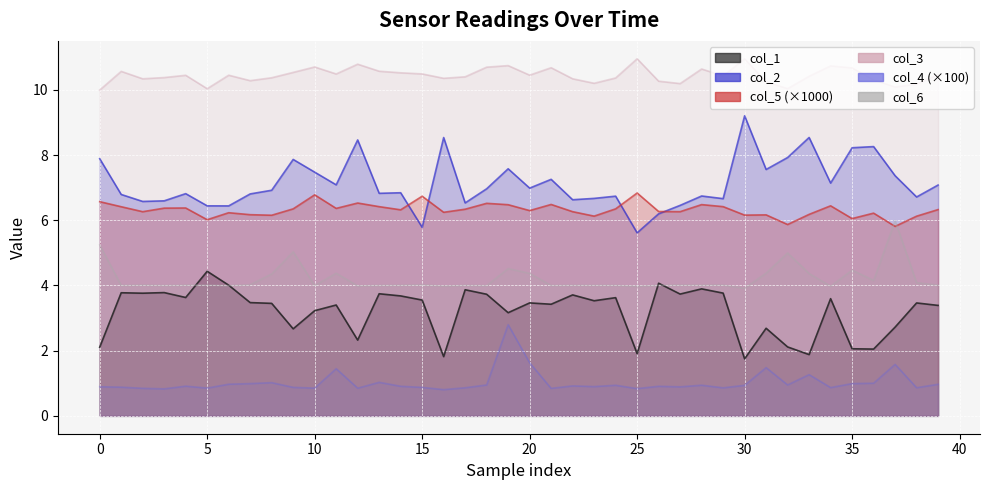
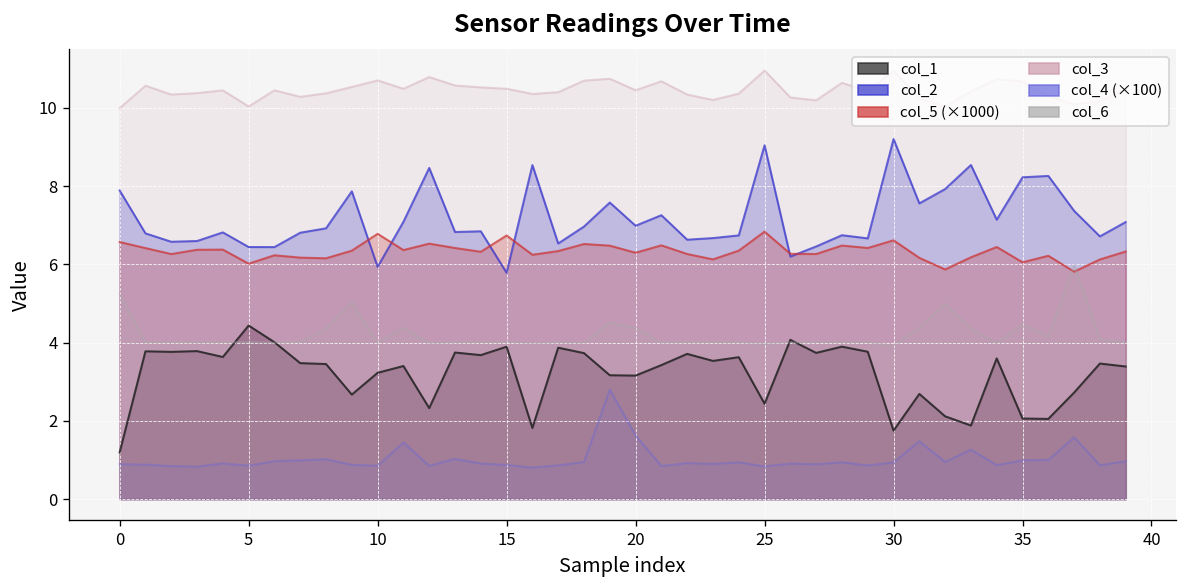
col_1, 0: 2.1 -> 1.2
col_2, 10: 7.5 -> 5.9
col_1, 15: 3.6 -> 3.9
col_1, 20: 3.5 -> 3.2
col_1, 25: 1.9 -> 2.4
col_2, 25: 5.6 -> 9.0
col_5 (×1000), 30: 6.2 -> 6.6
